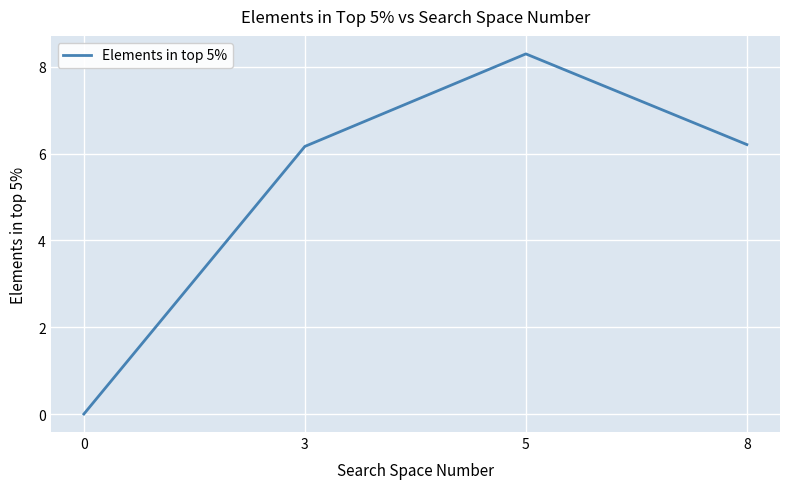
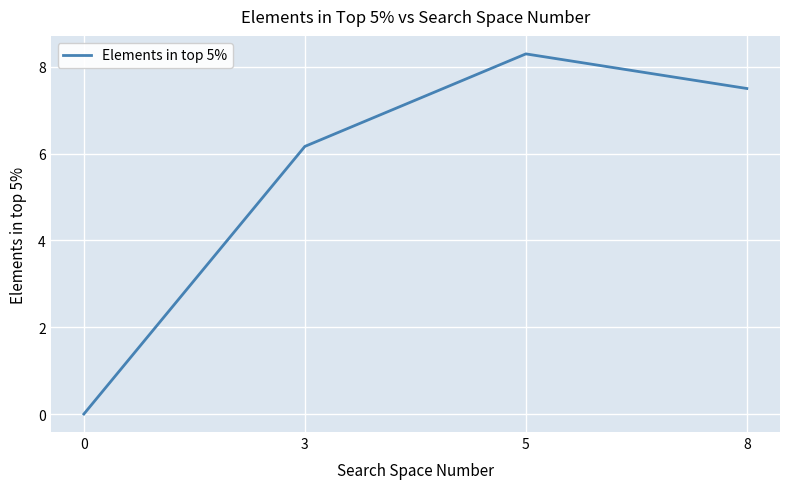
8: 6.2 -> 7.5
